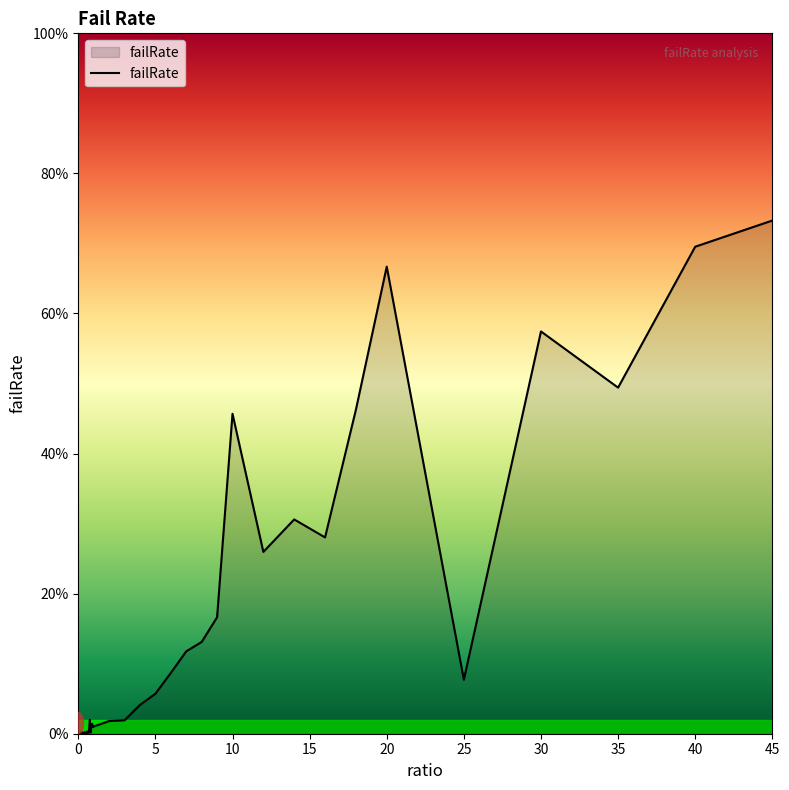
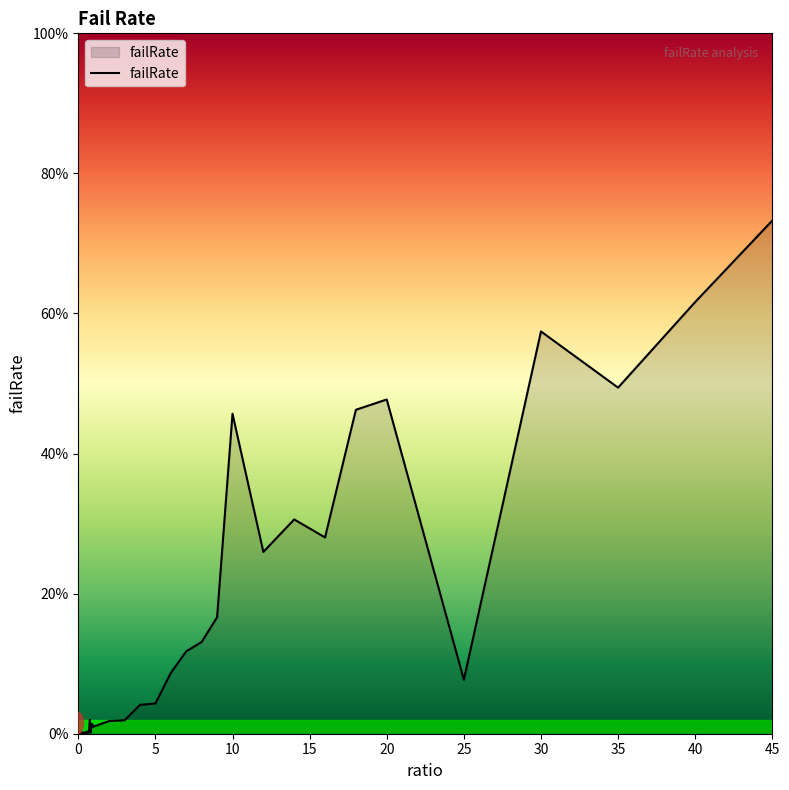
5: 6% -> 4%
20: 67% -> 48%
40: 70% -> 62%
